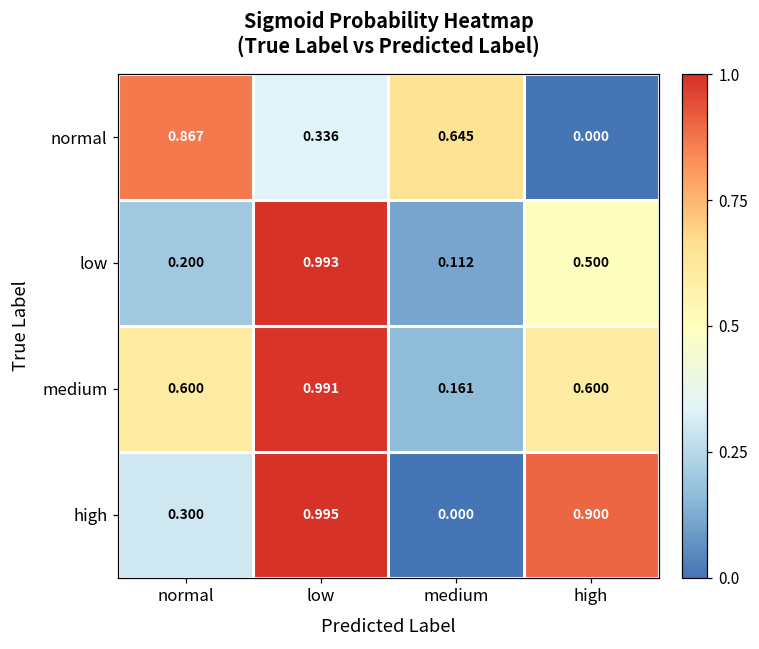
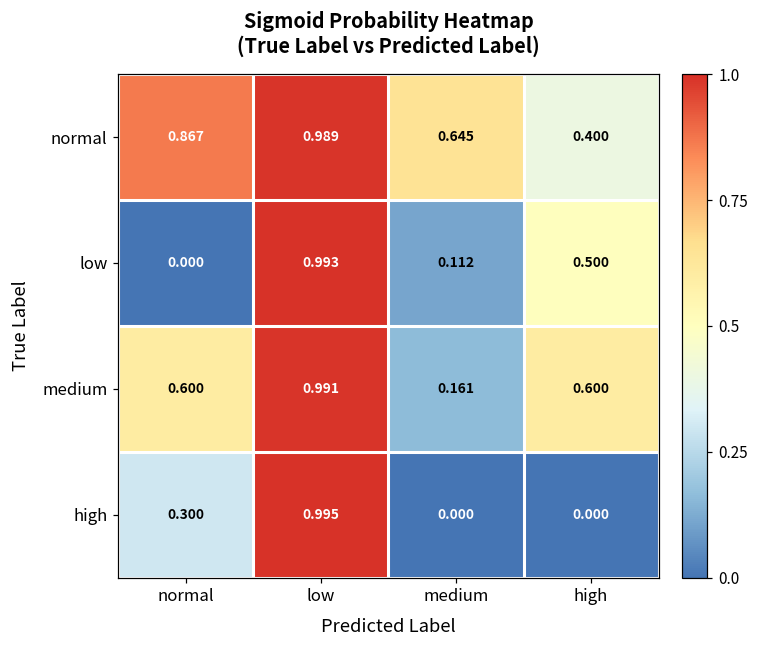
normal, low: 0.336 -> 0.989
normal, high: 0.000 -> 0.400
low, normal: 0.200 -> 0.000
high, high: 0.900 -> 0.000
